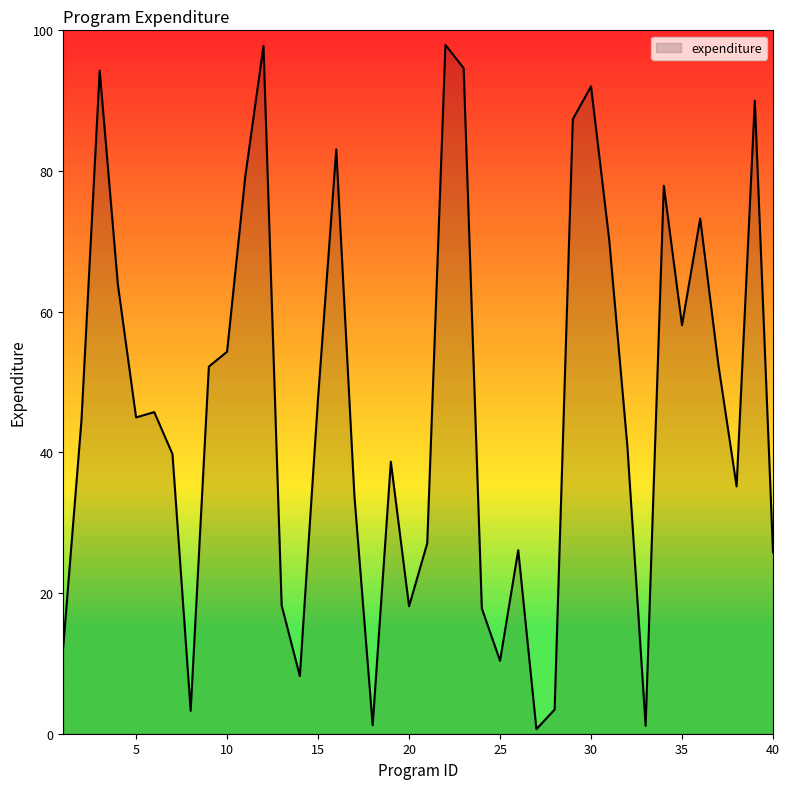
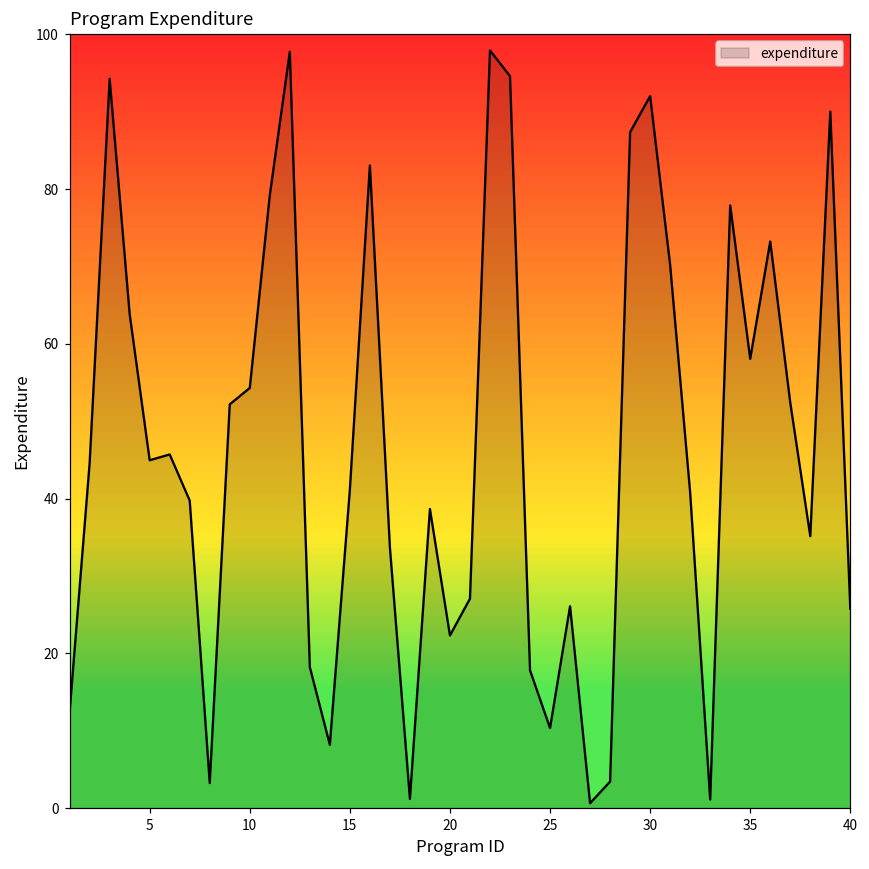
15: 48 -> 41
20: 18 -> 22
